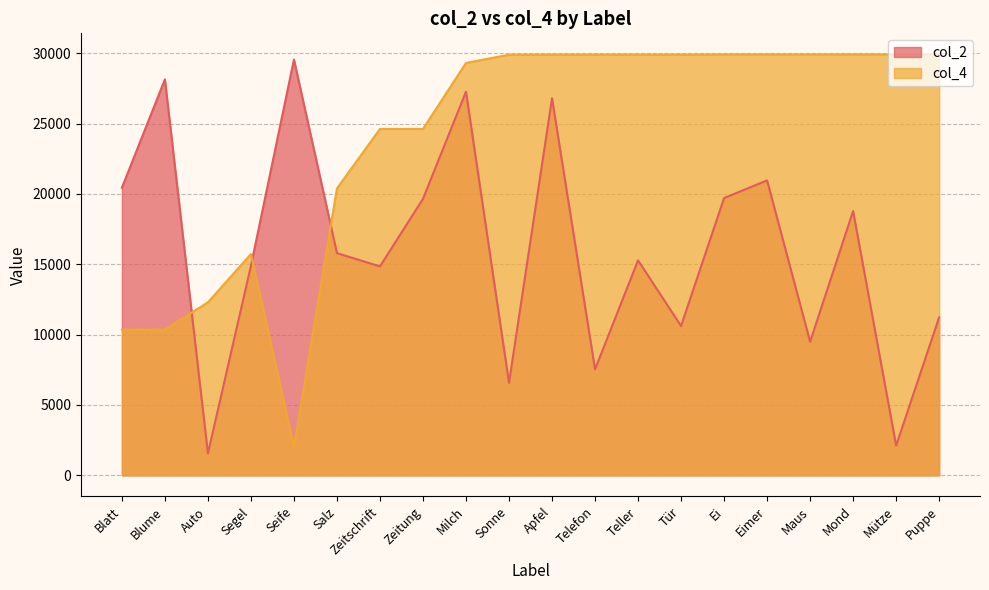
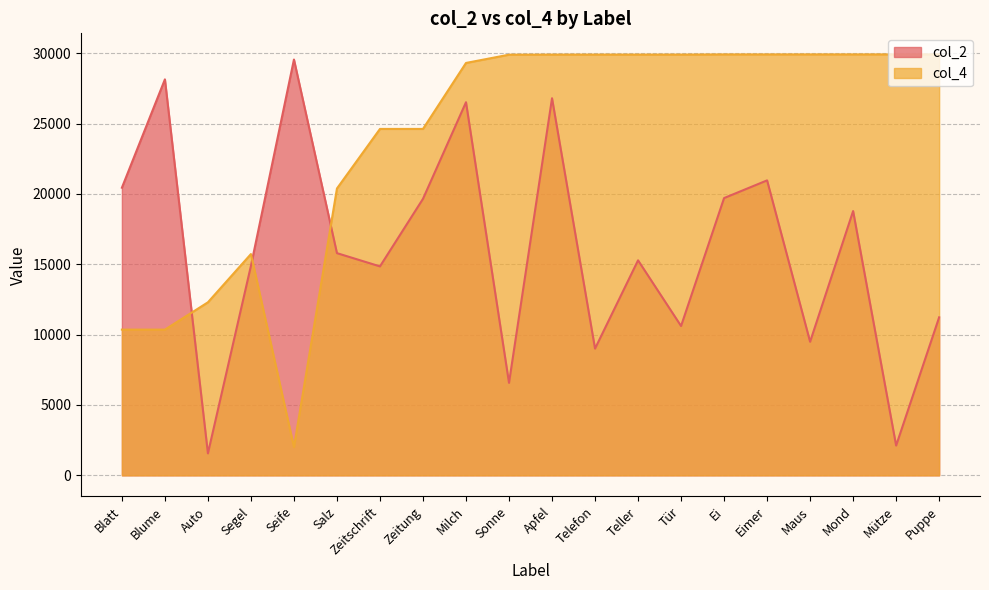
col_2, Milch: 27300 -> 26500
col_2, Telefon: 7500 -> 9000
